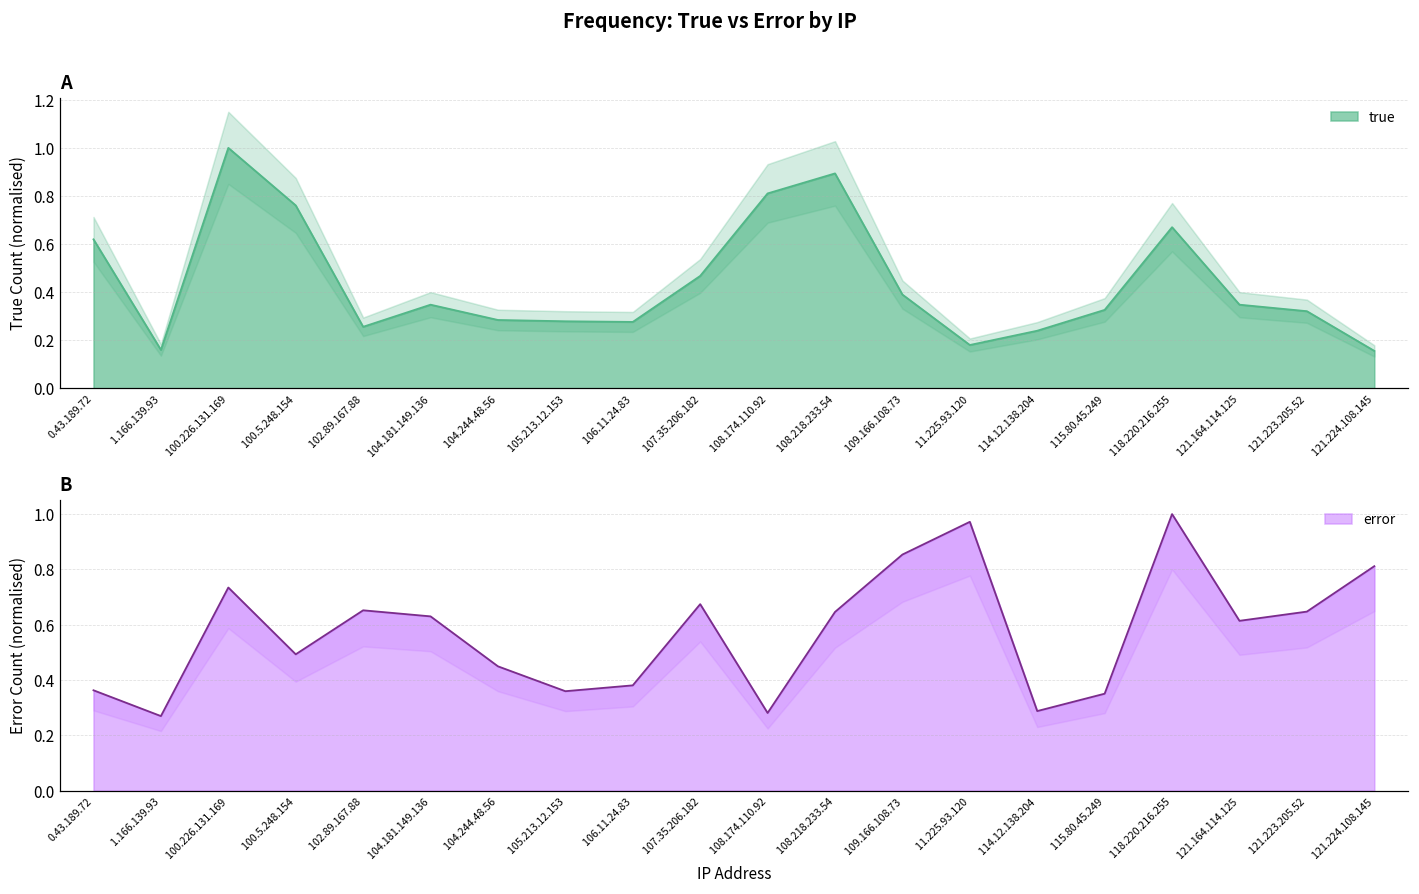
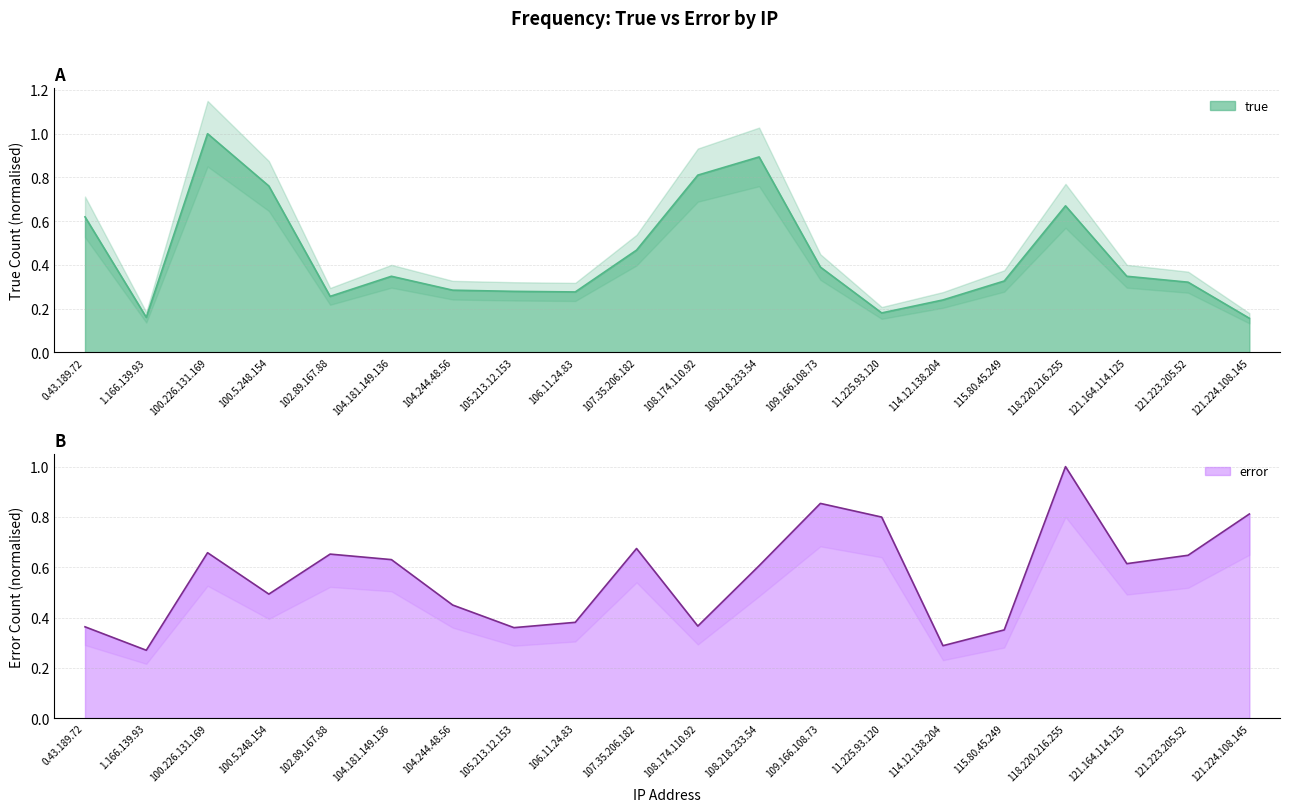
B, 100.226.131.169: 0.73 -> 0.66
B, 108.174.110.92: 0.28 -> 0.37
B, 108.218.233.54: 0.65 -> 0.61
B, 11.225.93.120: 0.97 -> 0.80
